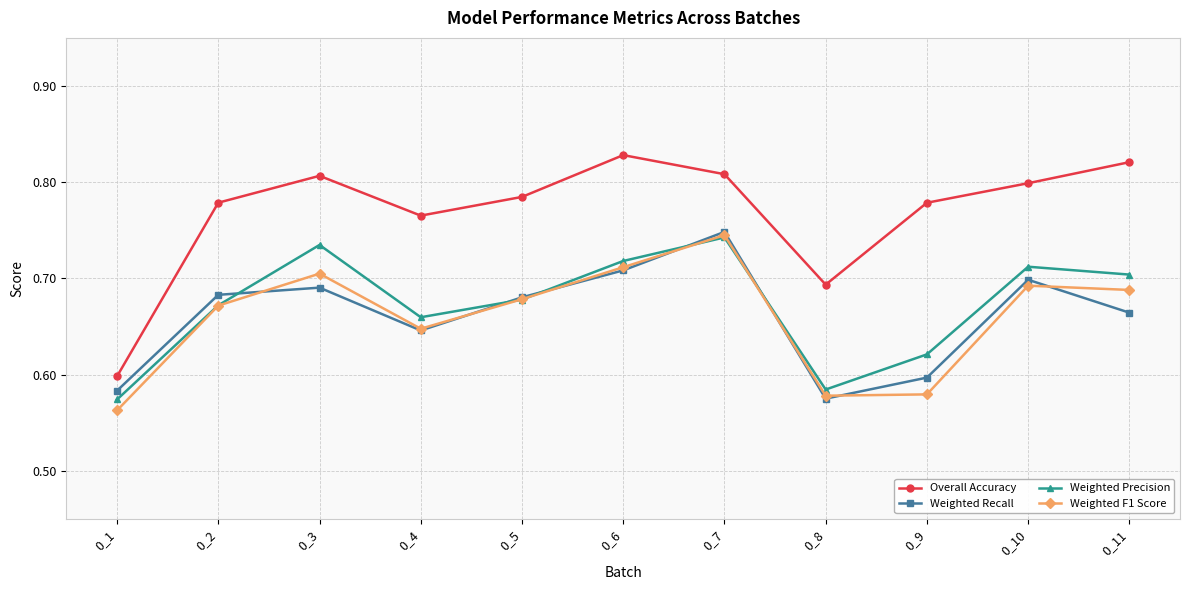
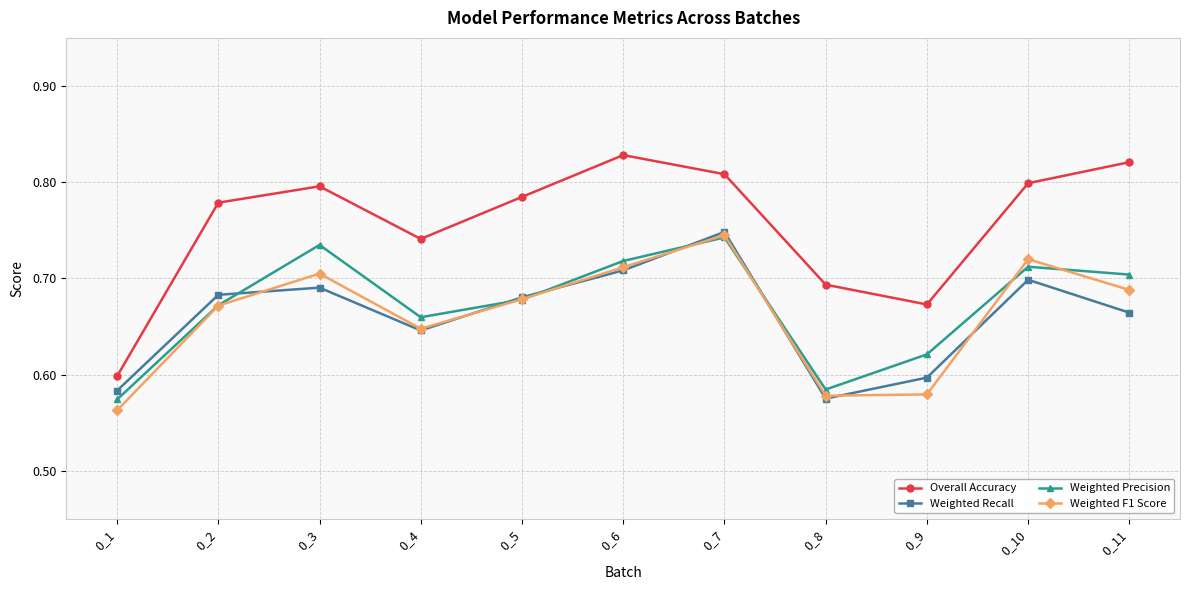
Overall Accuracy, 0_3: 0.81 -> 0.80
Overall Accuracy, 0_4: 0.77 -> 0.74
Overall Accuracy, 0_9: 0.78 -> 0.67
Weighted F1 Score, 0_10: 0.69 -> 0.72
